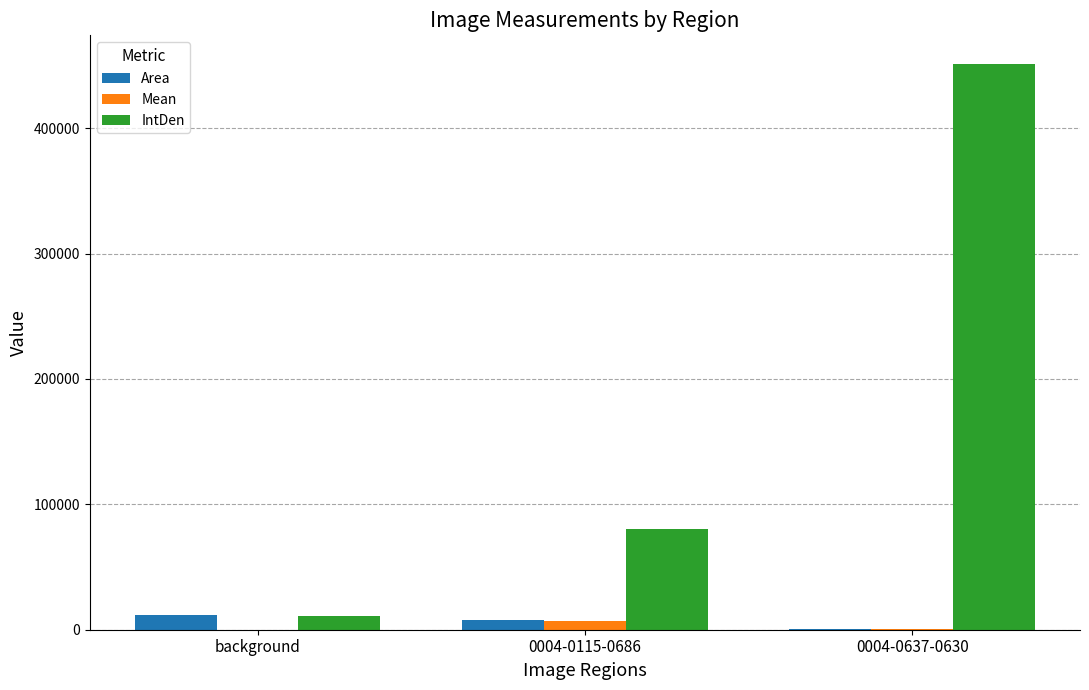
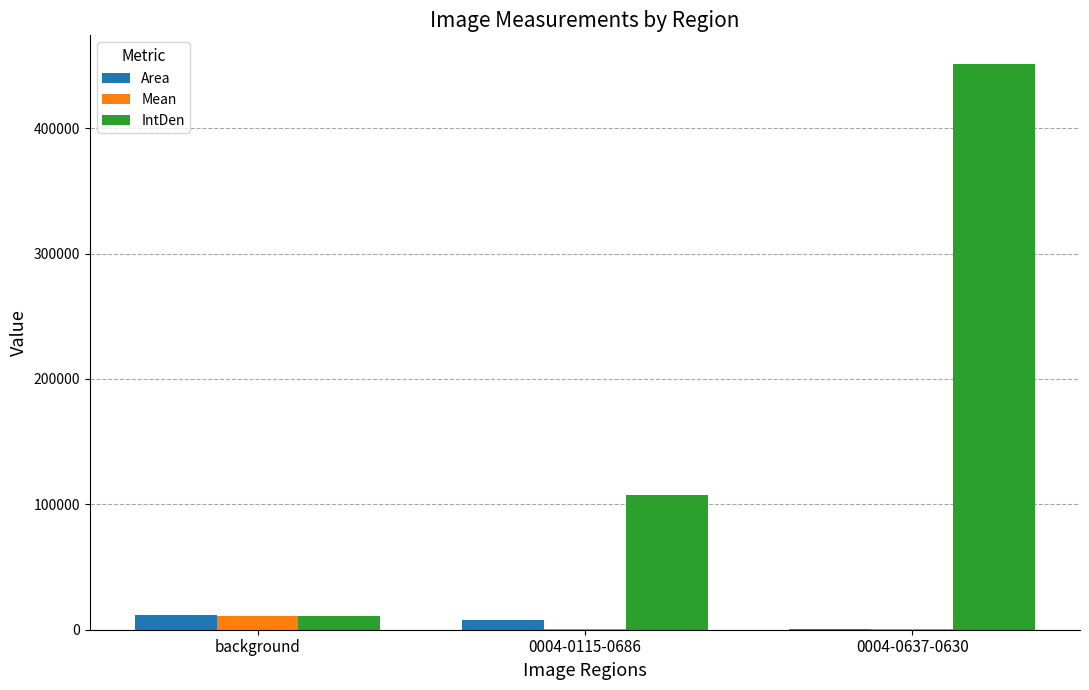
Mean, background: 0 -> 11000
Mean, 0004-0115-0686: 7000 -> 0
IntDen, 0004-0115-0686: 80000 -> 107000
